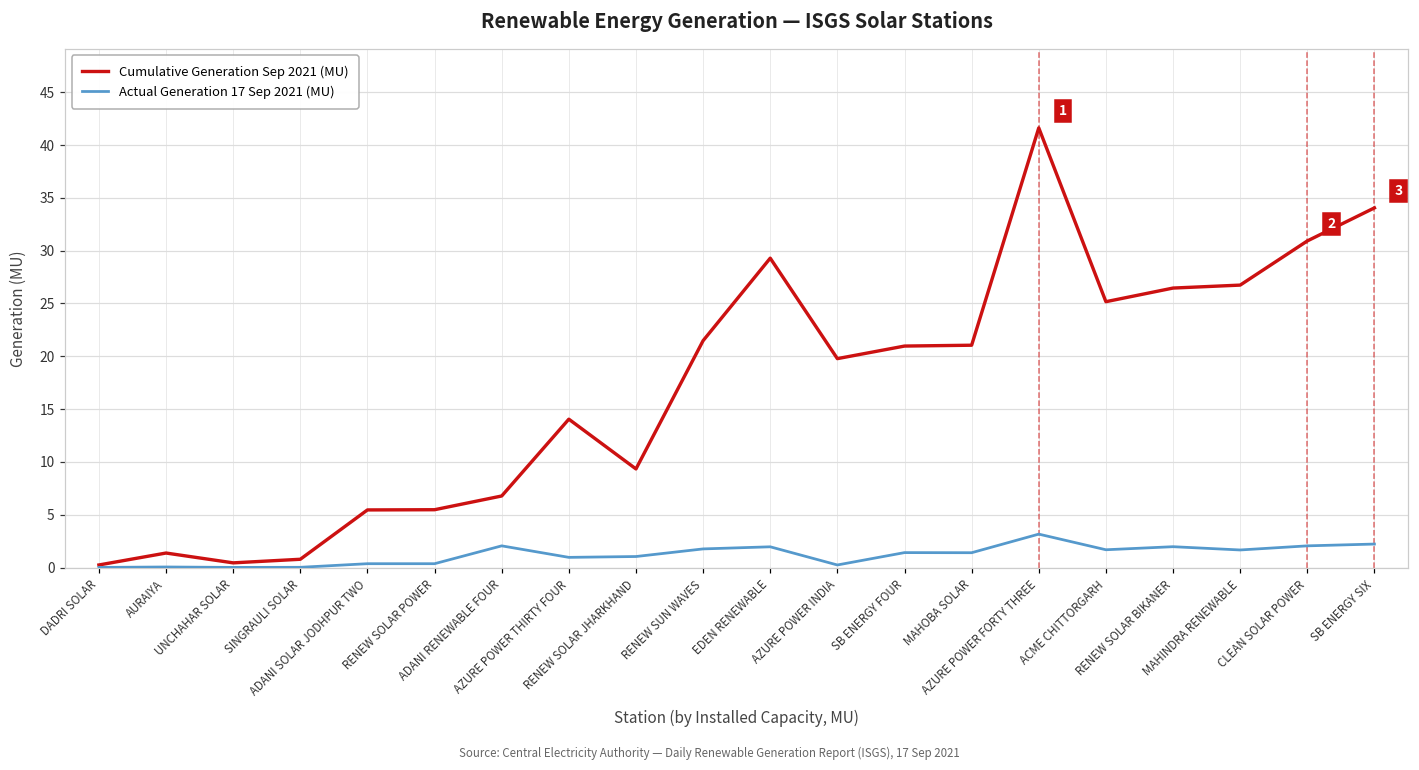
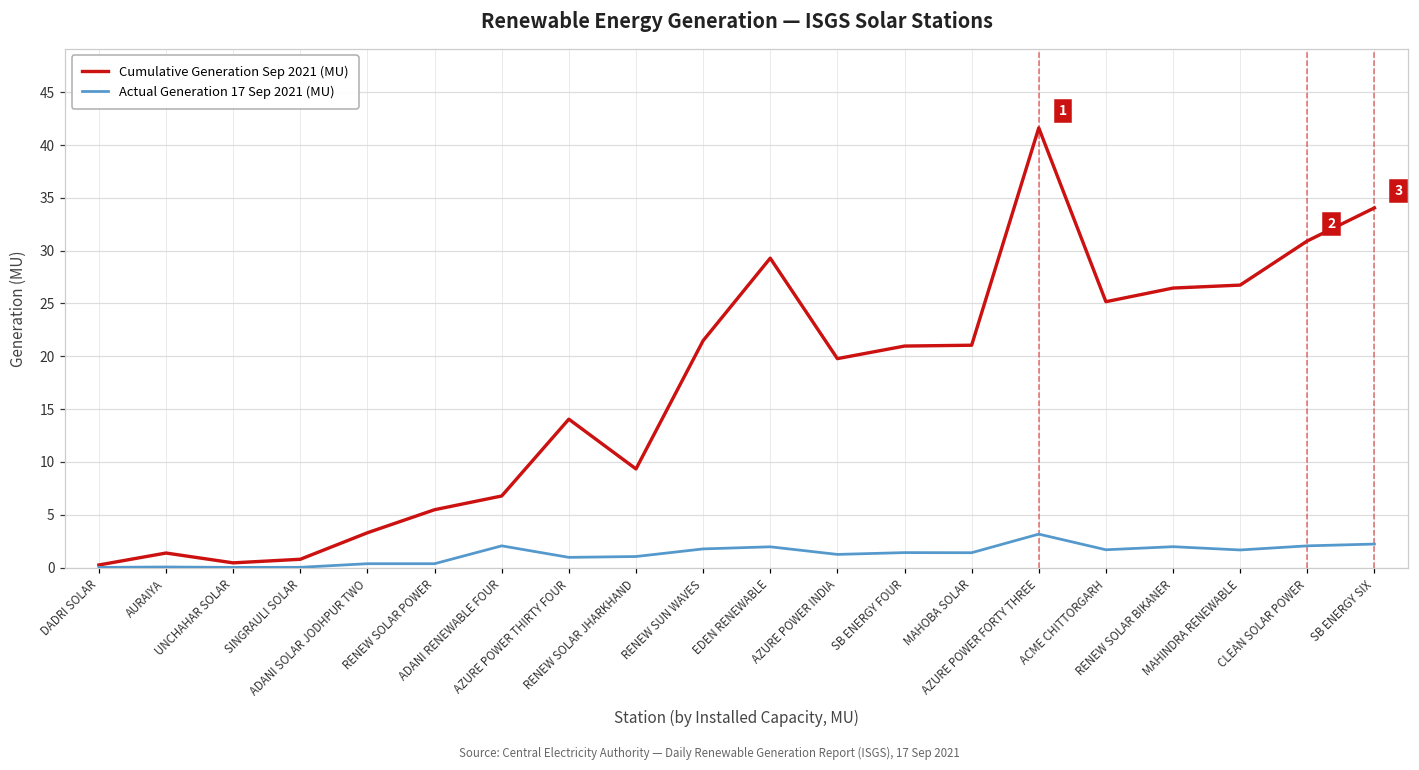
Cumulative Generation Sep 2021 (MU), ADANI SOLAR JODHPUR TWO: 5 -> 3
Actual Generation 17 Sep 2021 (MU), AZURE POWER INDIA: 0 -> 1
